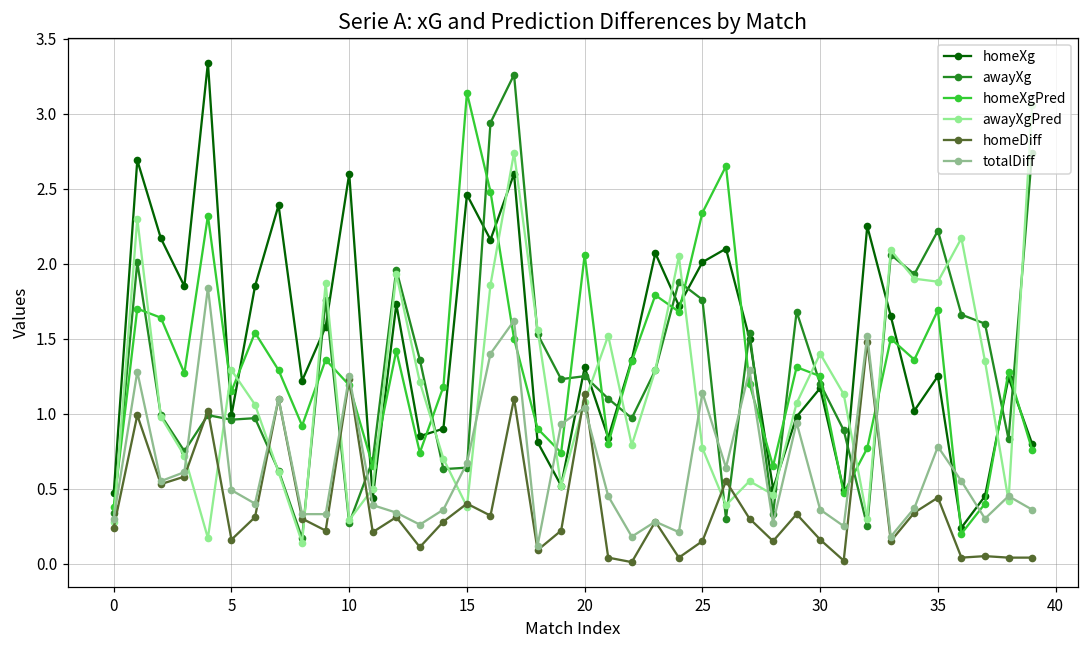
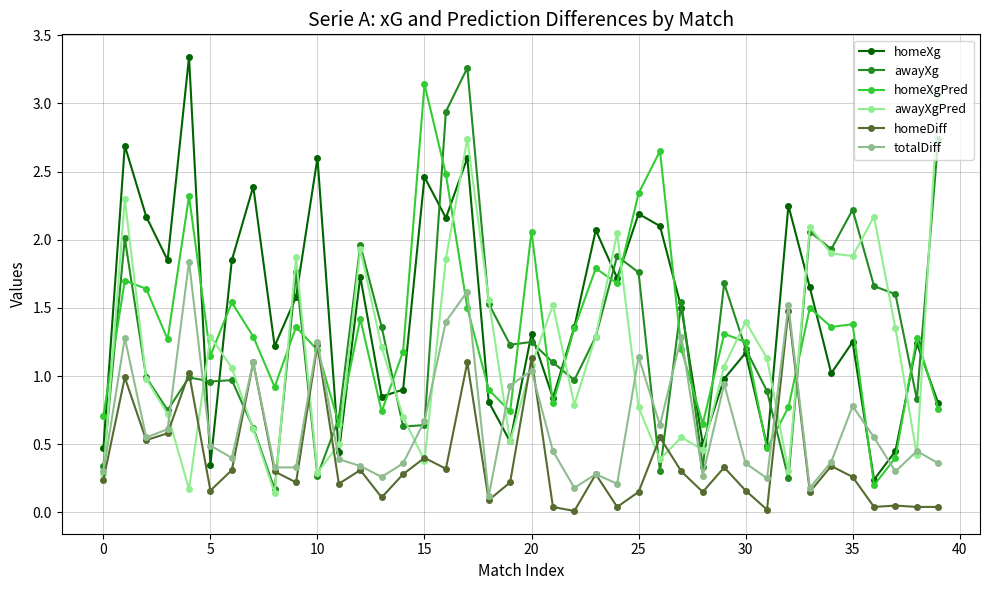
homeXgPred, 0: 0.38 -> 0.71
homeXg, 5: 0.99 -> 0.35
homeXg, 25: 2.01 -> 2.19
homeXgPred, 35: 1.69 -> 1.38
homeDiff, 35: 0.44 -> 0.26
